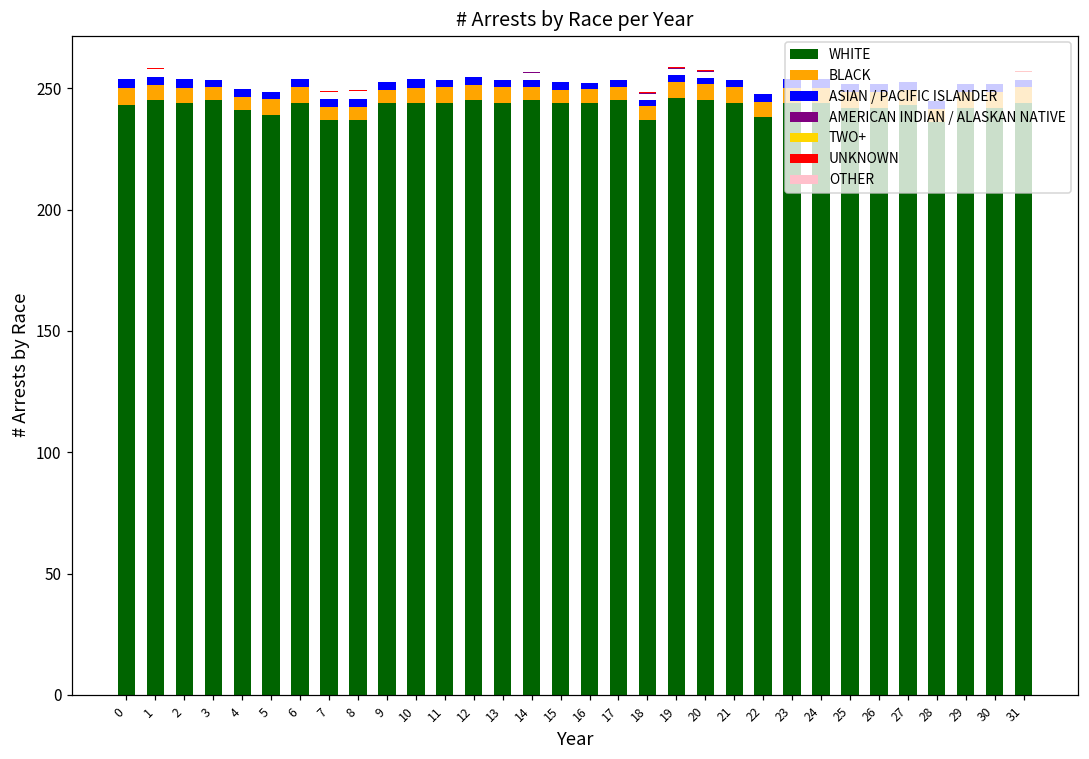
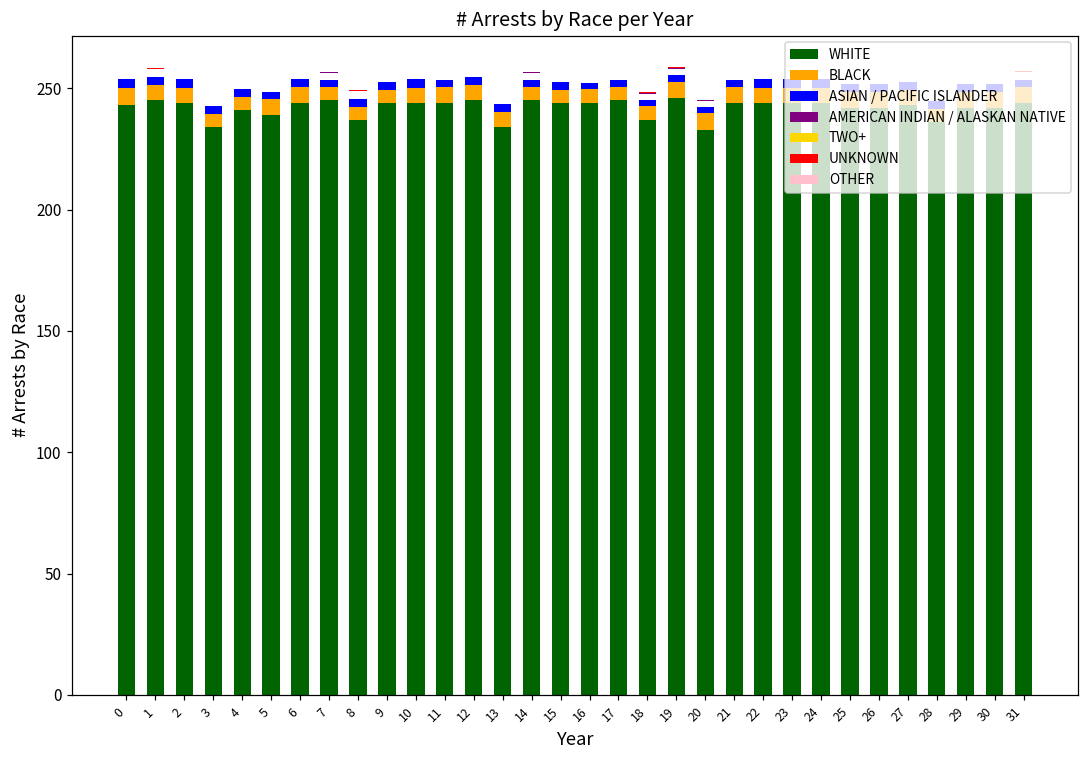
WHITE, 3: 245 -> 234
WHITE, 7: 237 -> 245
WHITE, 13: 244 -> 234
WHITE, 20: 245 -> 233
WHITE, 22: 238 -> 244
